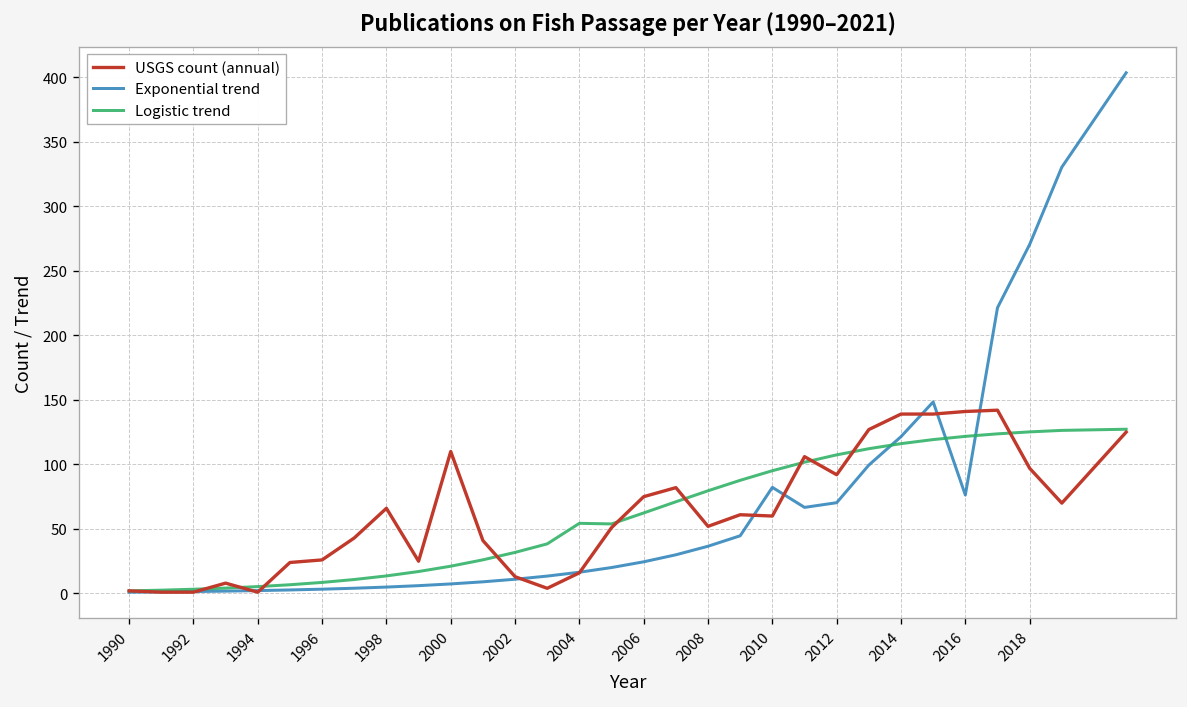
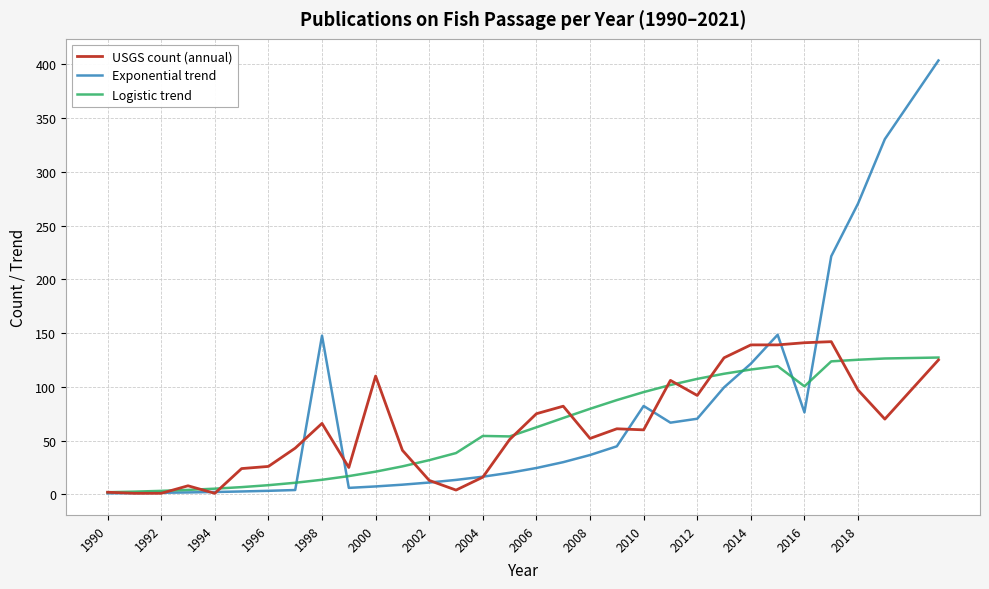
Exponential trend, 1998: 5 -> 148
Logistic trend, 2016: 122 -> 100
